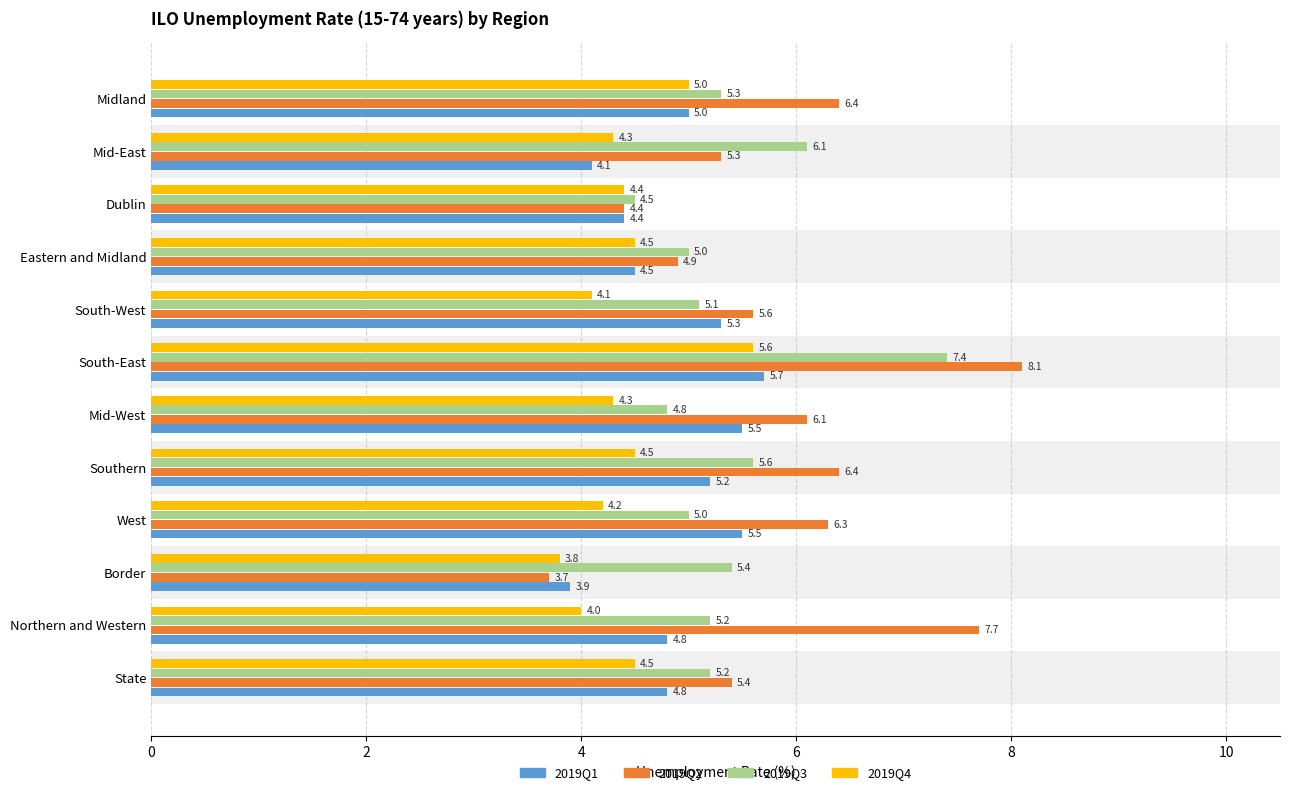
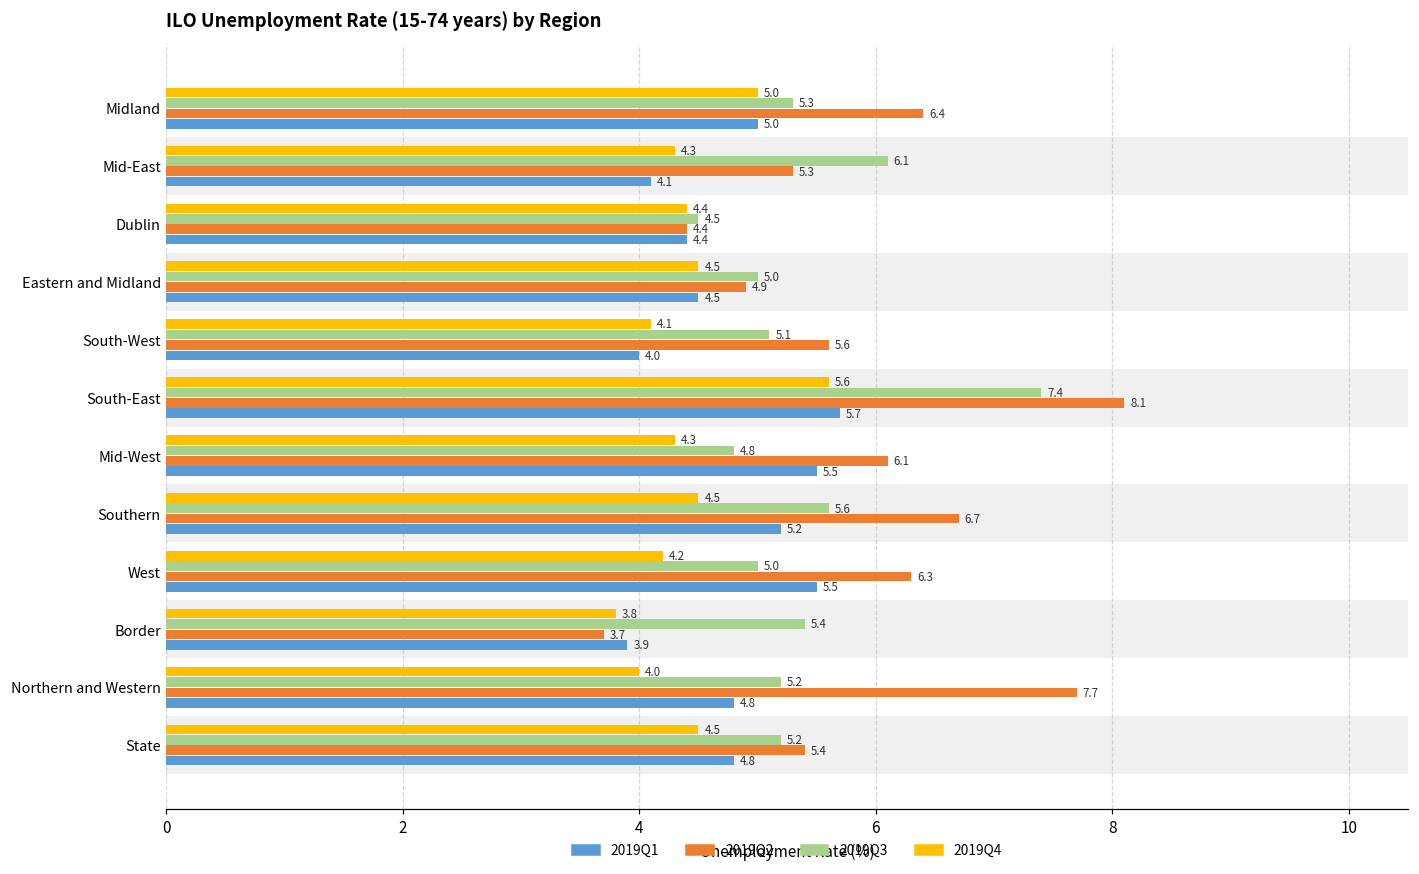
2019Q1, South-West: 5.3 -> 4.0
2019Q2, Southern: 6.4 -> 6.7
